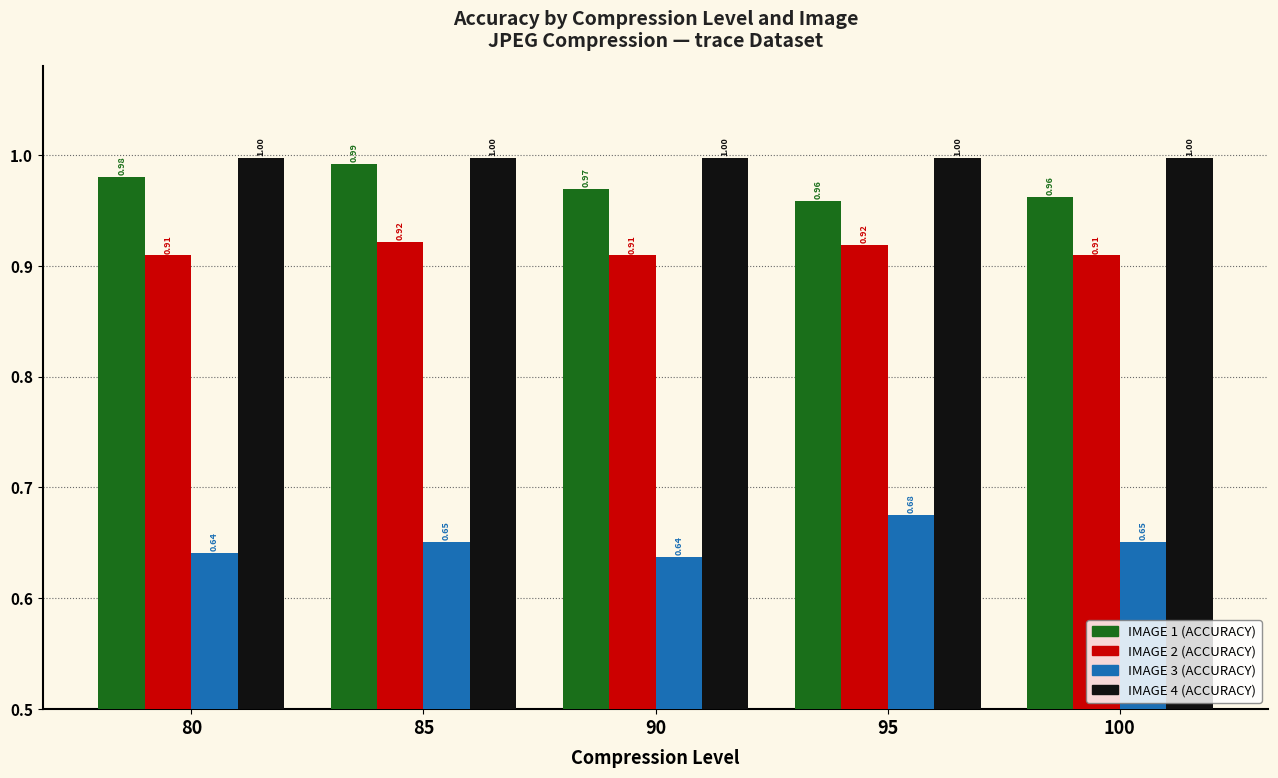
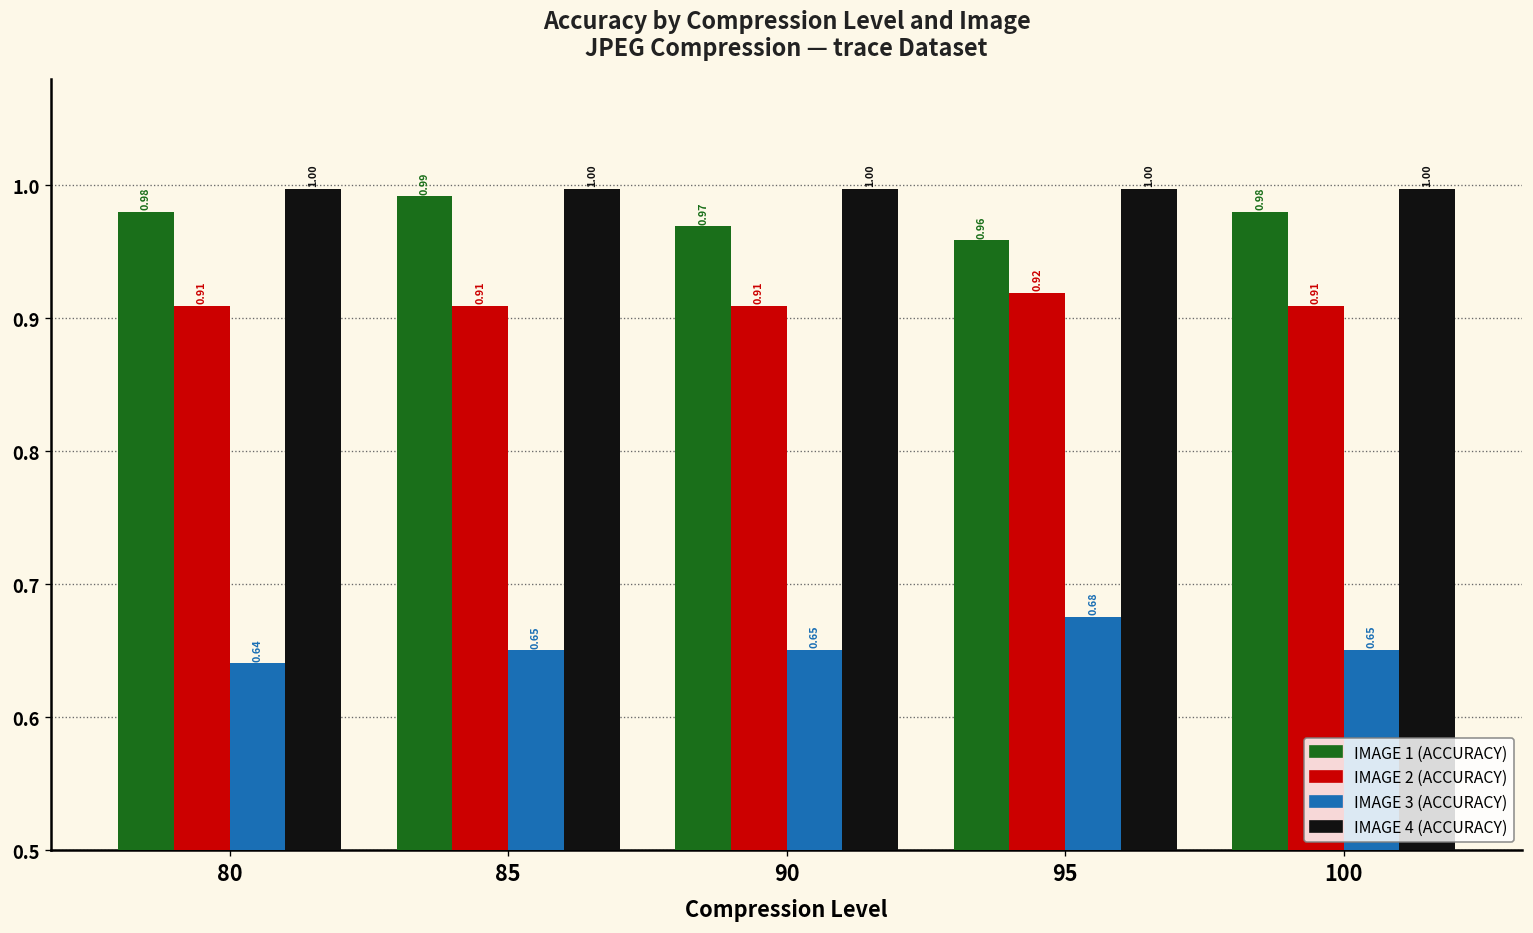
IMAGE 2 (ACCURACY), 85: 0.92 -> 0.91
IMAGE 3 (ACCURACY), 90: 0.64 -> 0.65
IMAGE 1 (ACCURACY), 100: 0.96 -> 0.98
